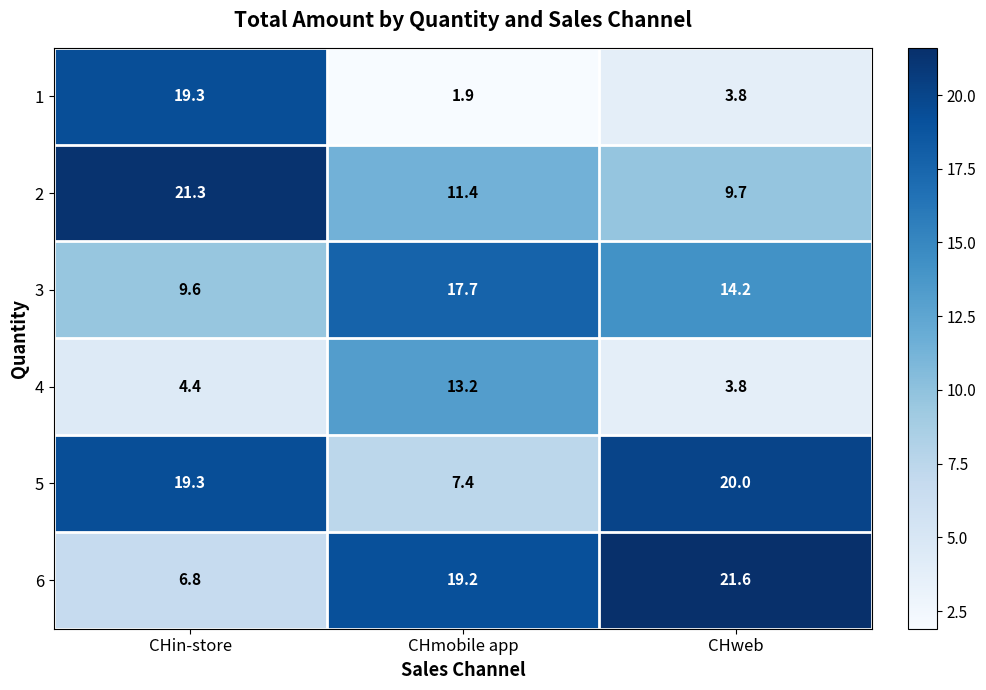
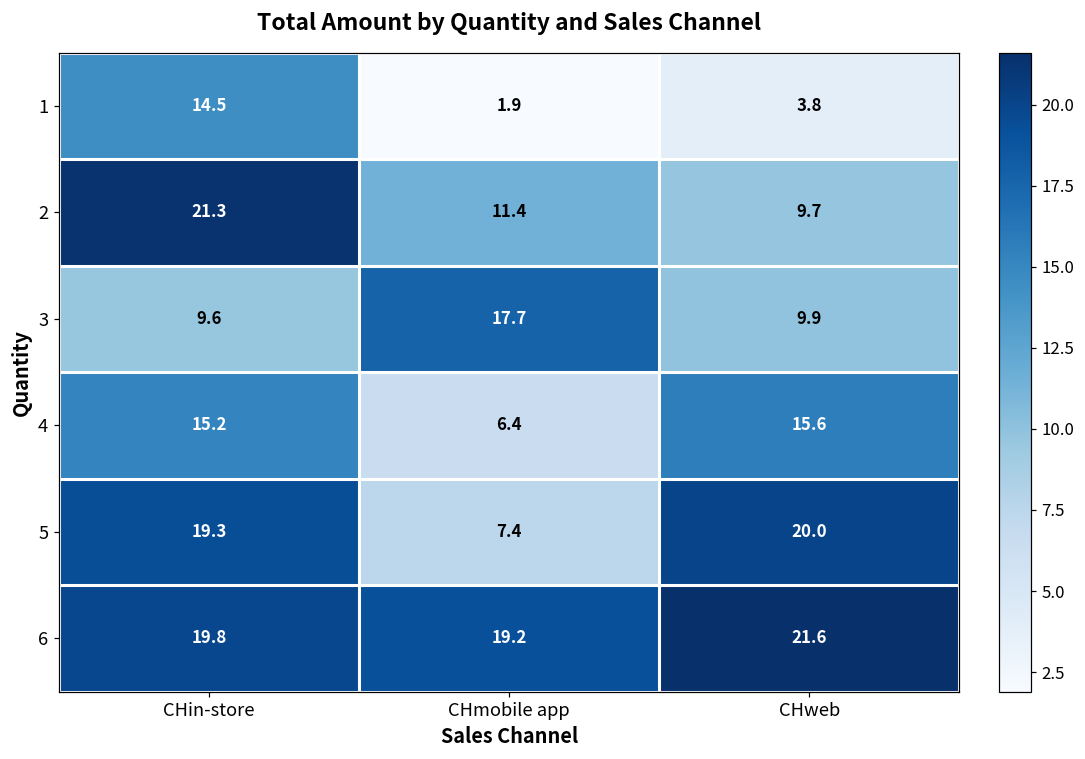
1, CHin-store: 19.3 -> 14.5
3, CHweb: 14.2 -> 9.9
4, CHin-store: 4.4 -> 15.2
4, CHmobile app: 13.2 -> 6.4
4, CHweb: 3.8 -> 15.6
6, CHin-store: 6.8 -> 19.8
